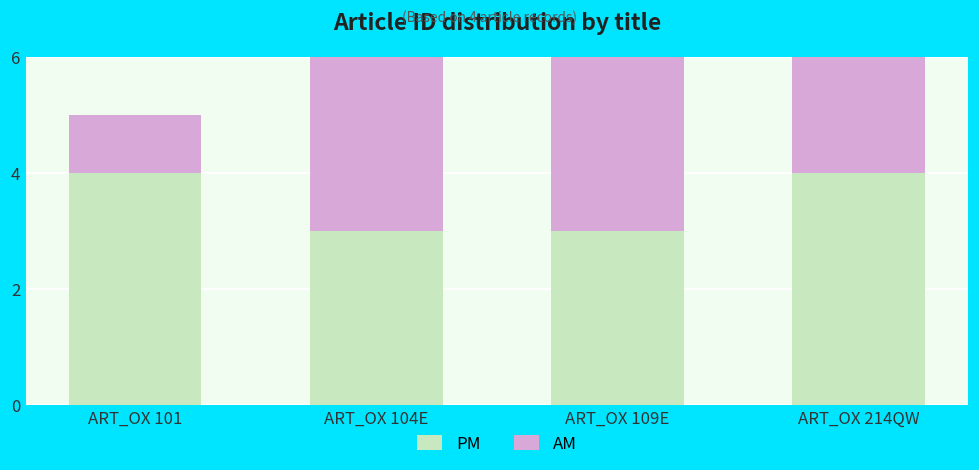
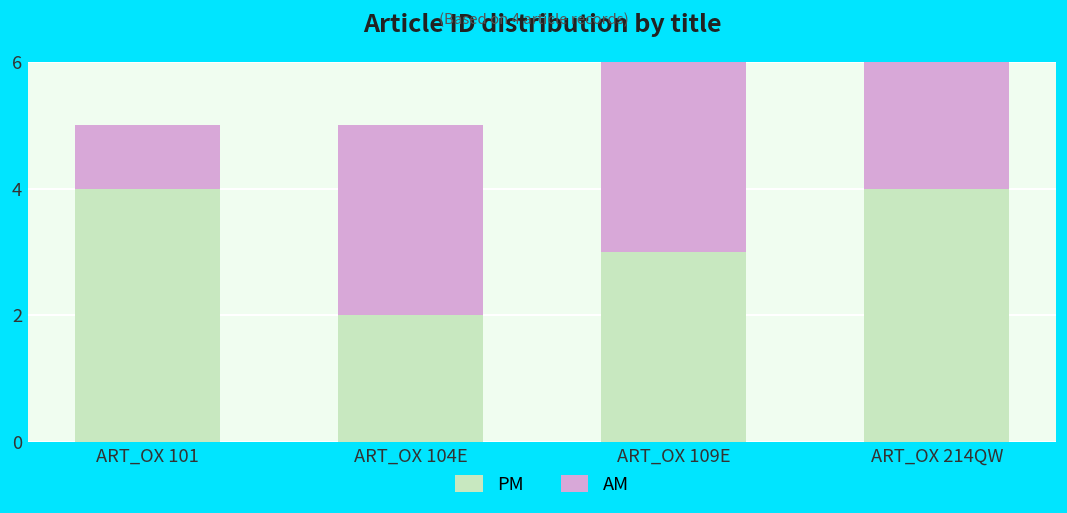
PM, ART_OX 104E: 3 -> 2
